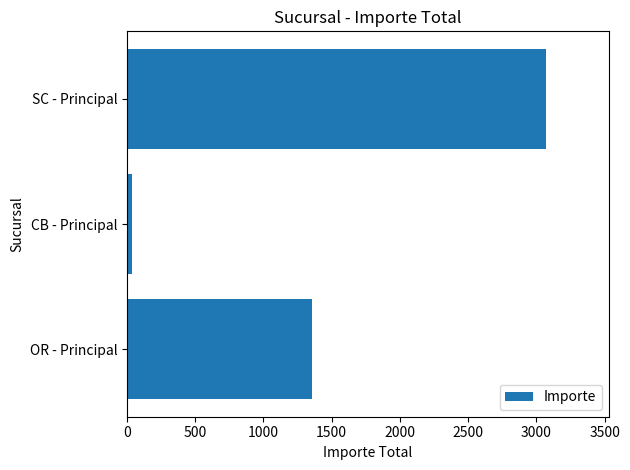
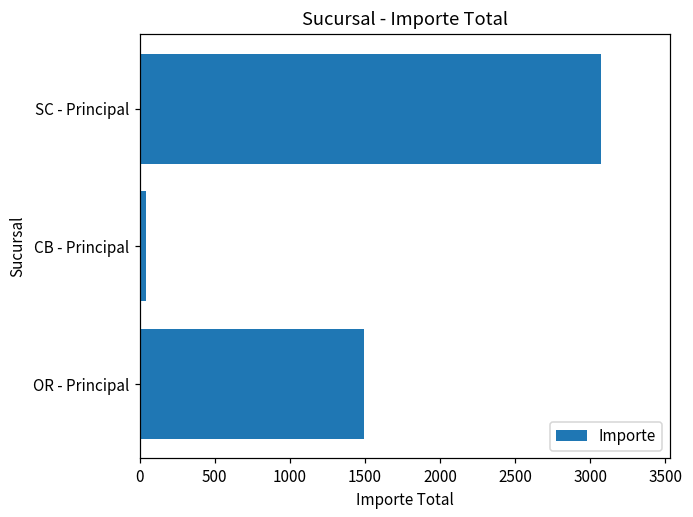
OR - Principal: 1360 -> 1500
